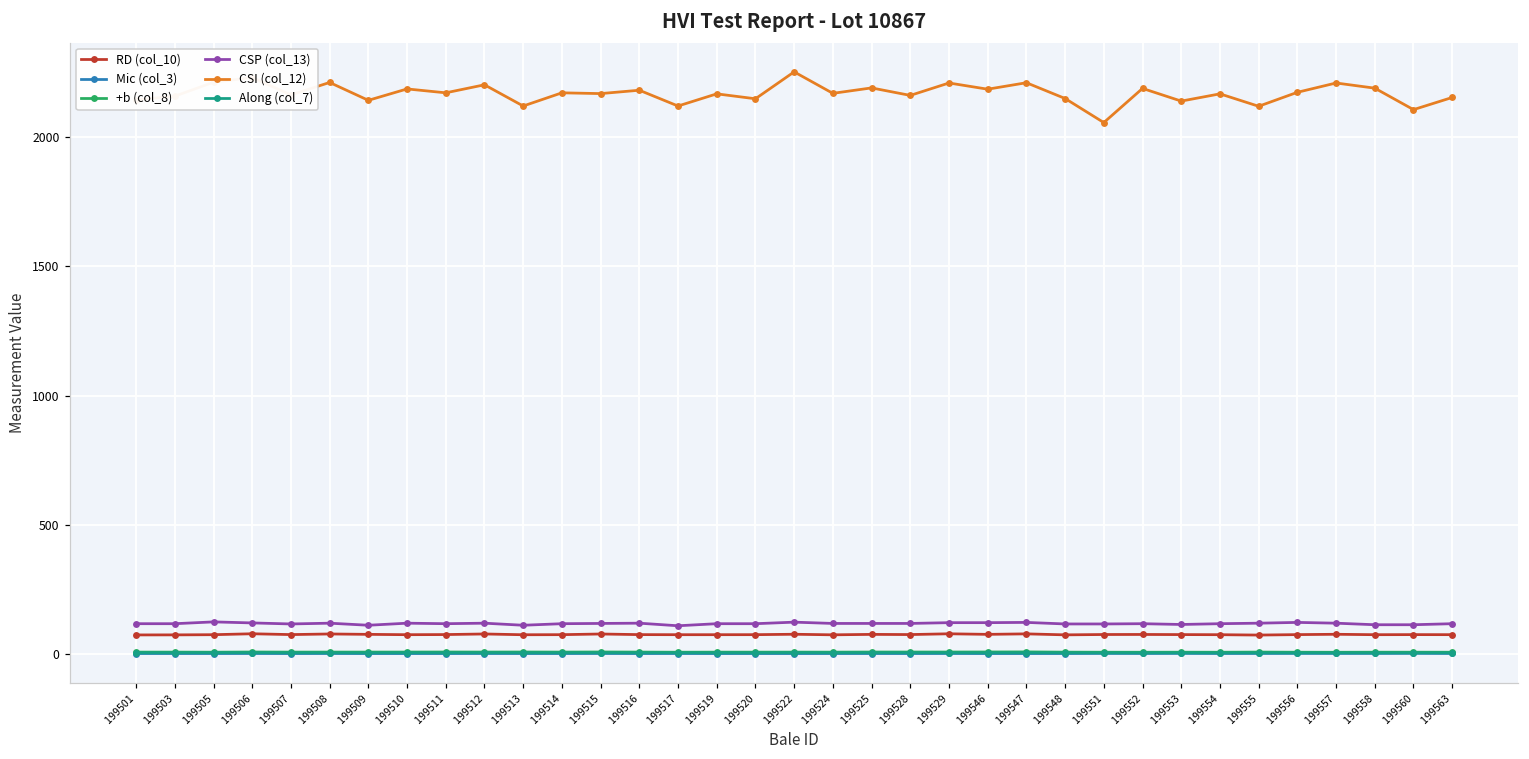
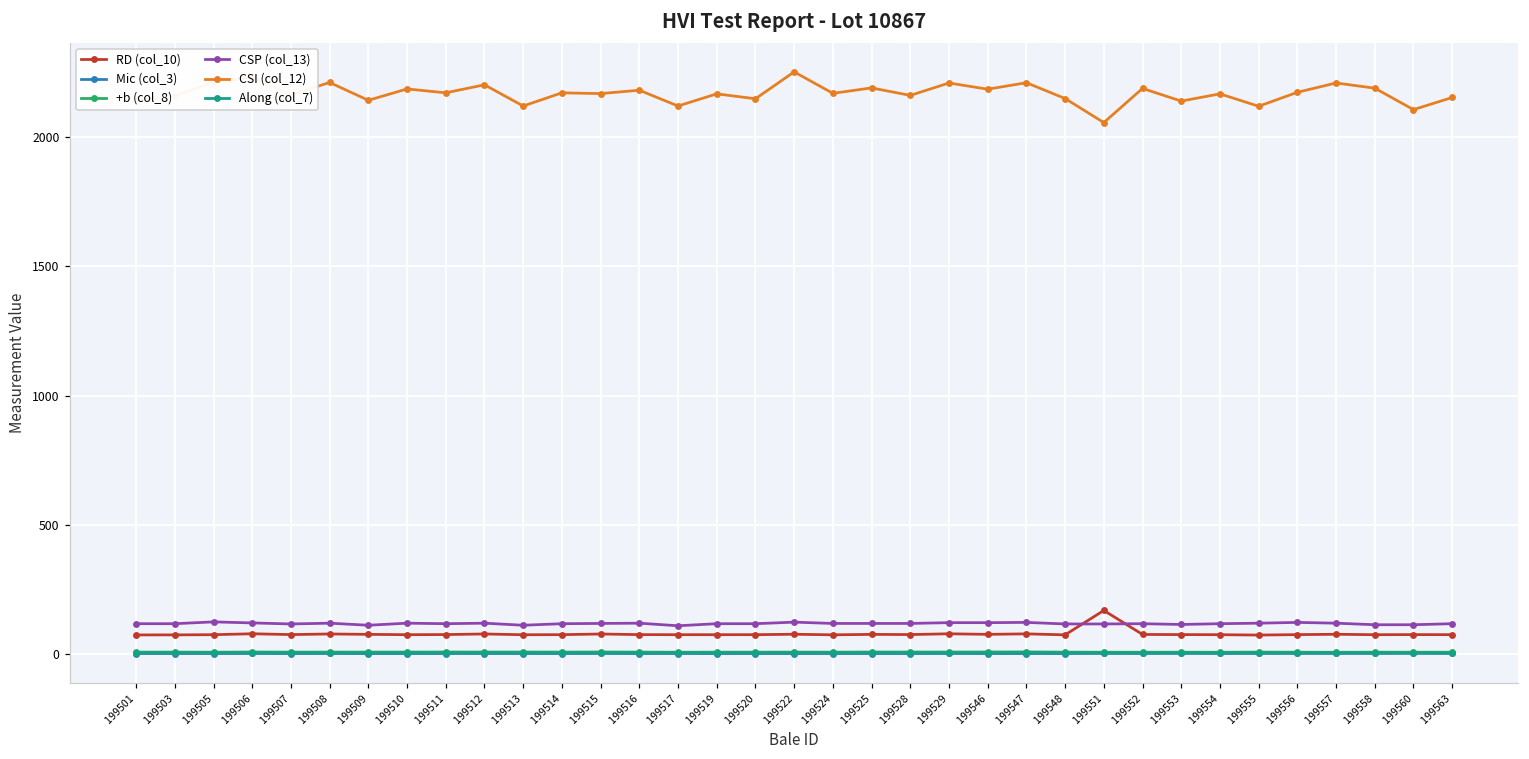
RD (col_10), 199551: 80 -> 170
